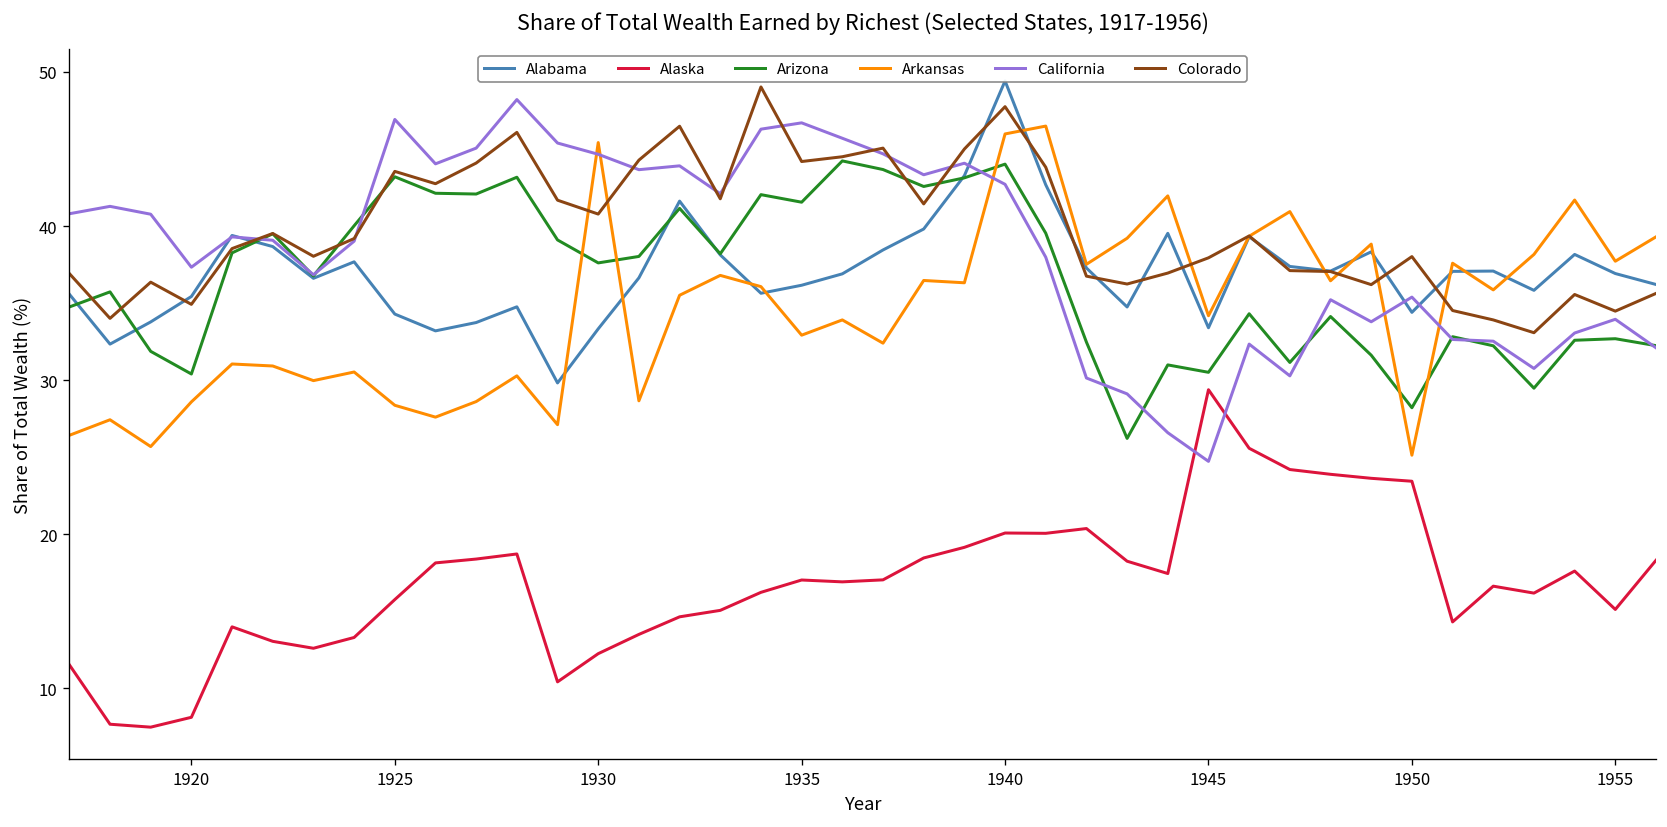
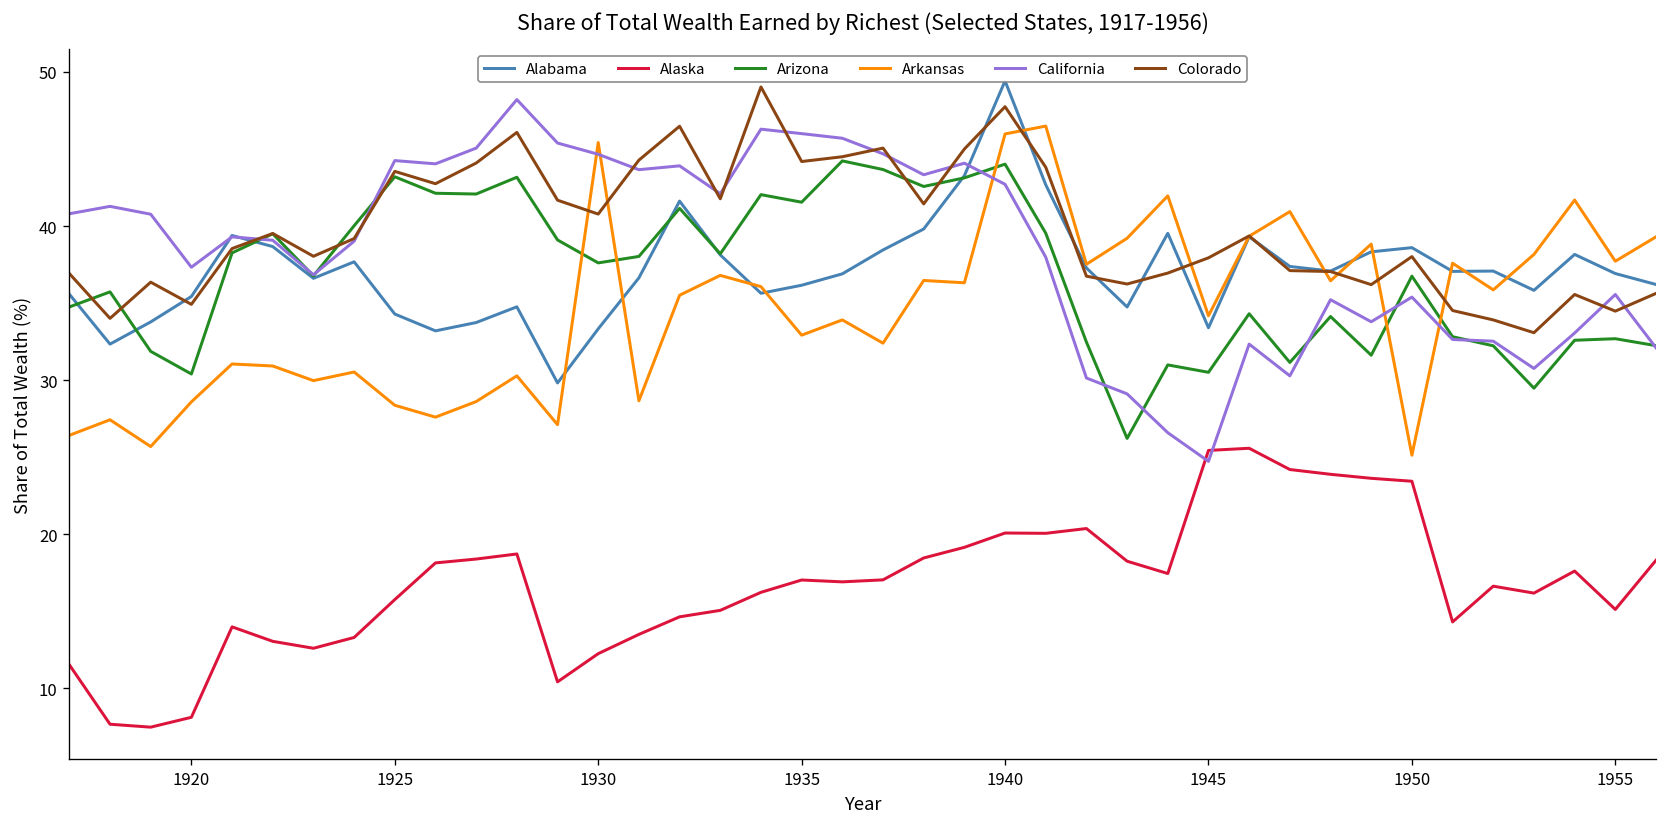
California, 1925: 46.9 -> 44.3
California, 1935: 46.7 -> 46.0
Alaska, 1945: 29.4 -> 25.4
Alabama, 1950: 34.4 -> 38.6
Arizona, 1950: 28.2 -> 36.8
California, 1955: 34.0 -> 35.6
